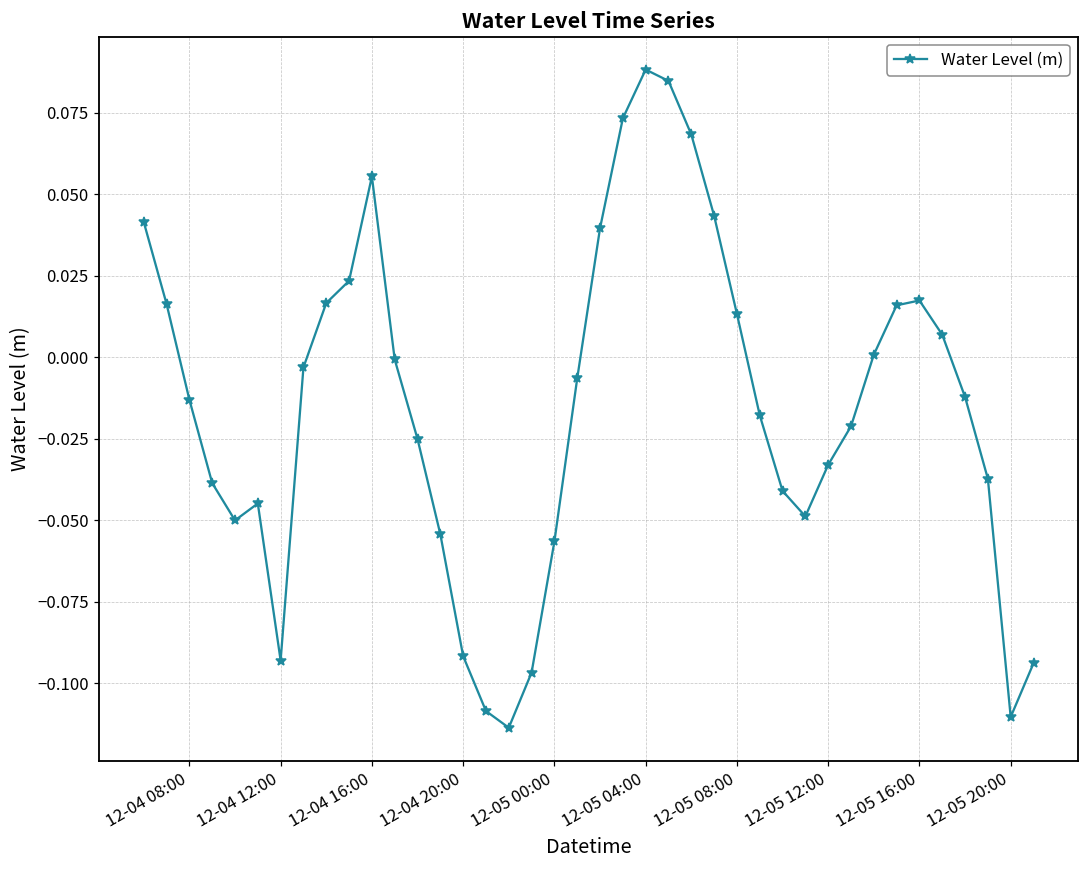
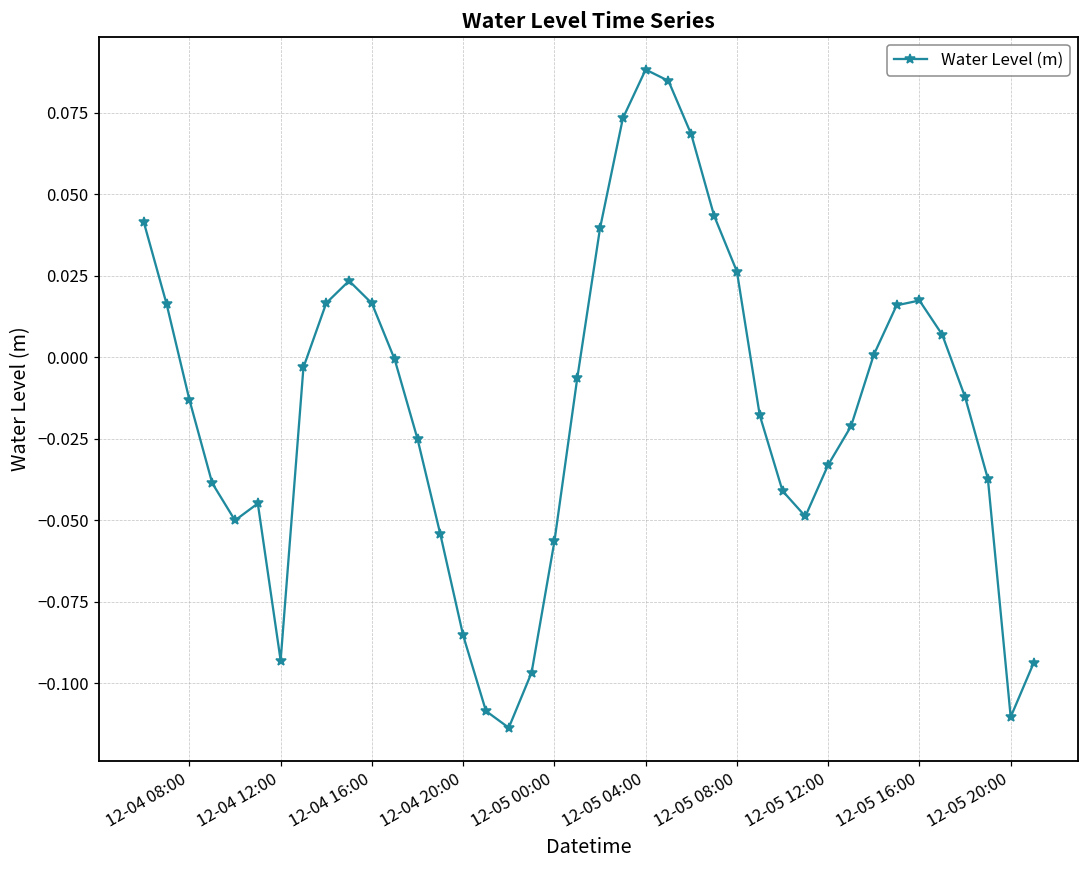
12-04 16:00: 0.055 -> 0.017
12-04 20:00: -0.092 -> -0.085
12-05 08:00: 0.013 -> 0.026
